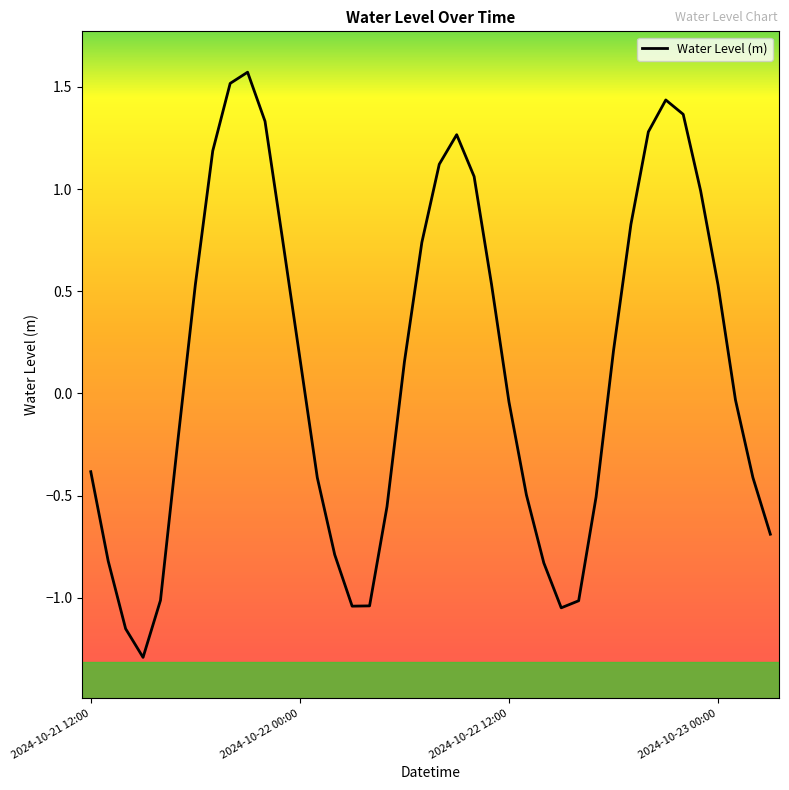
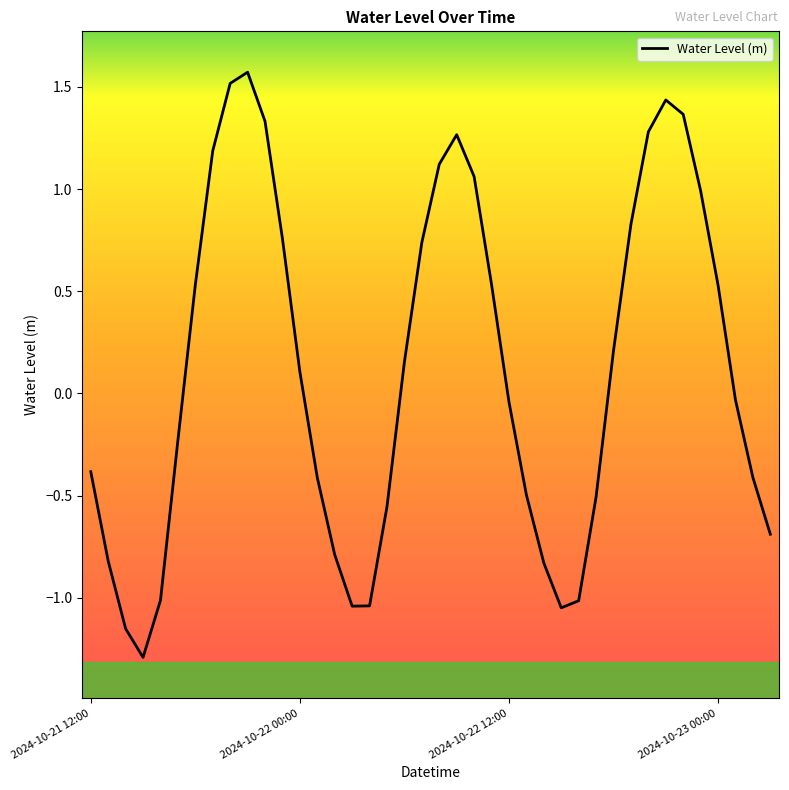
2024-10-22 00:00: 0.17 -> 0.11
